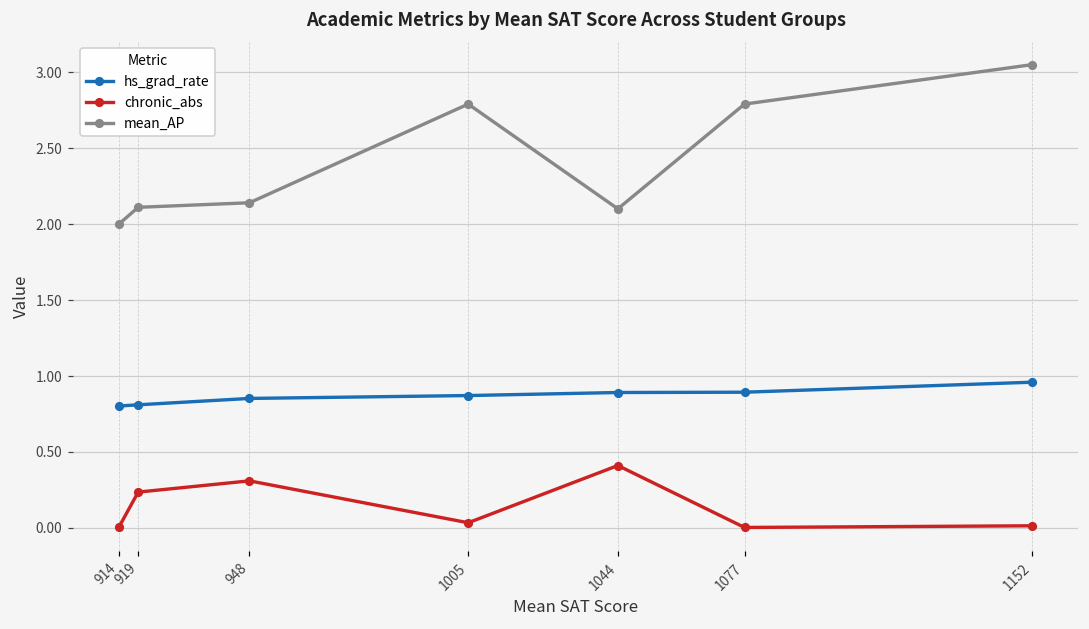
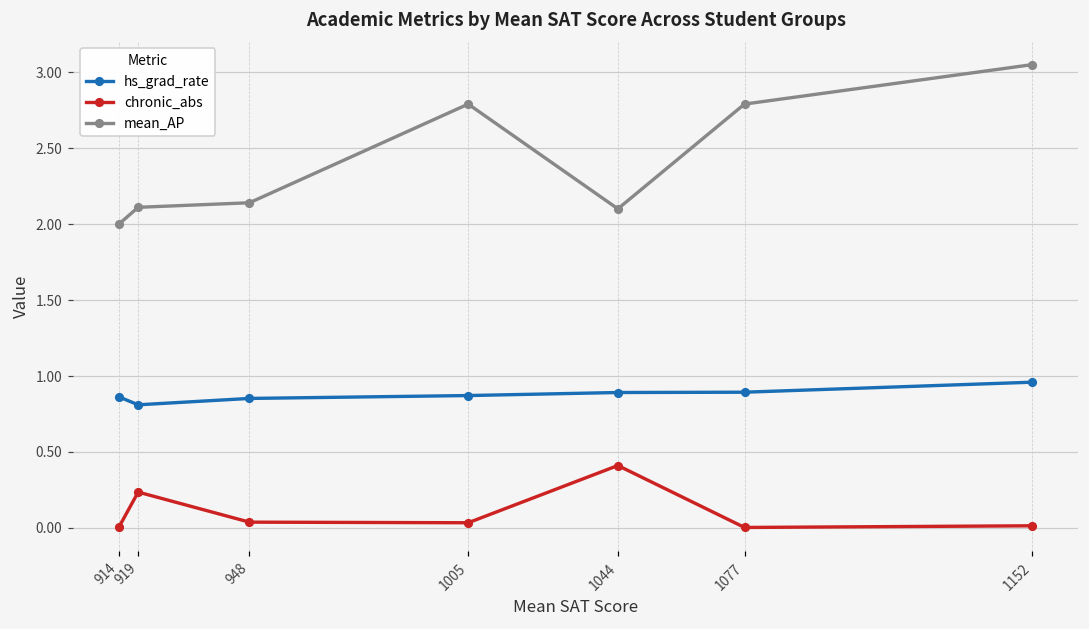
hs_grad_rate, 914: 0.80 -> 0.86
chronic_abs, 948: 0.31 -> 0.04
